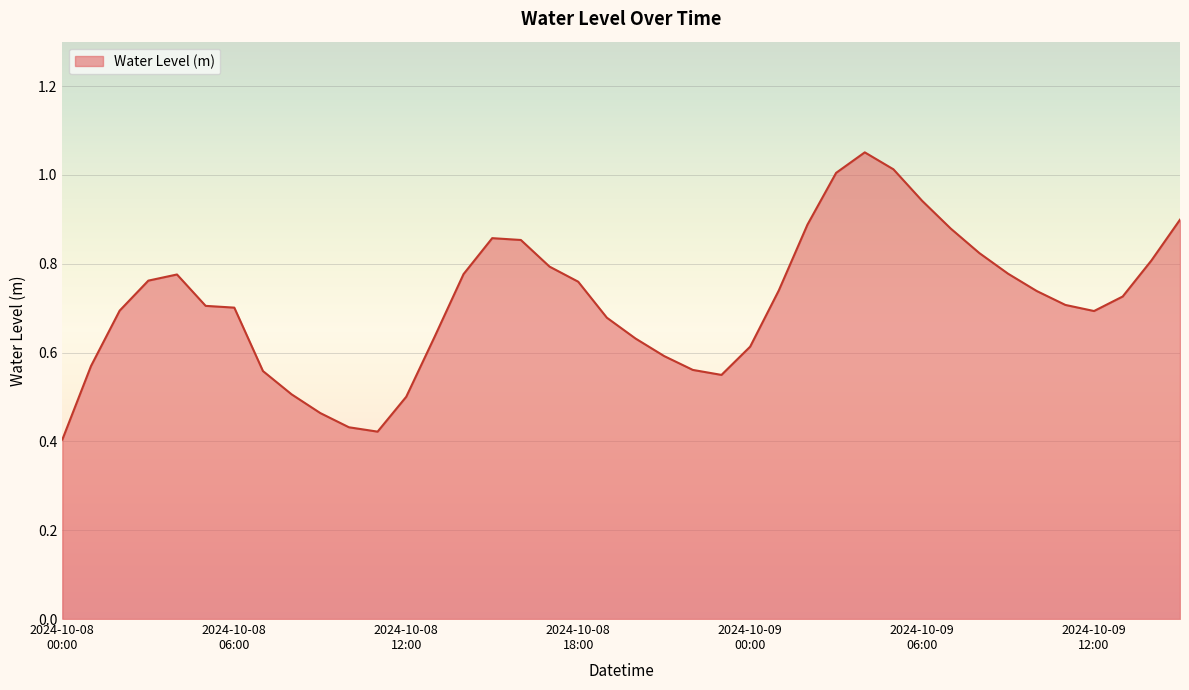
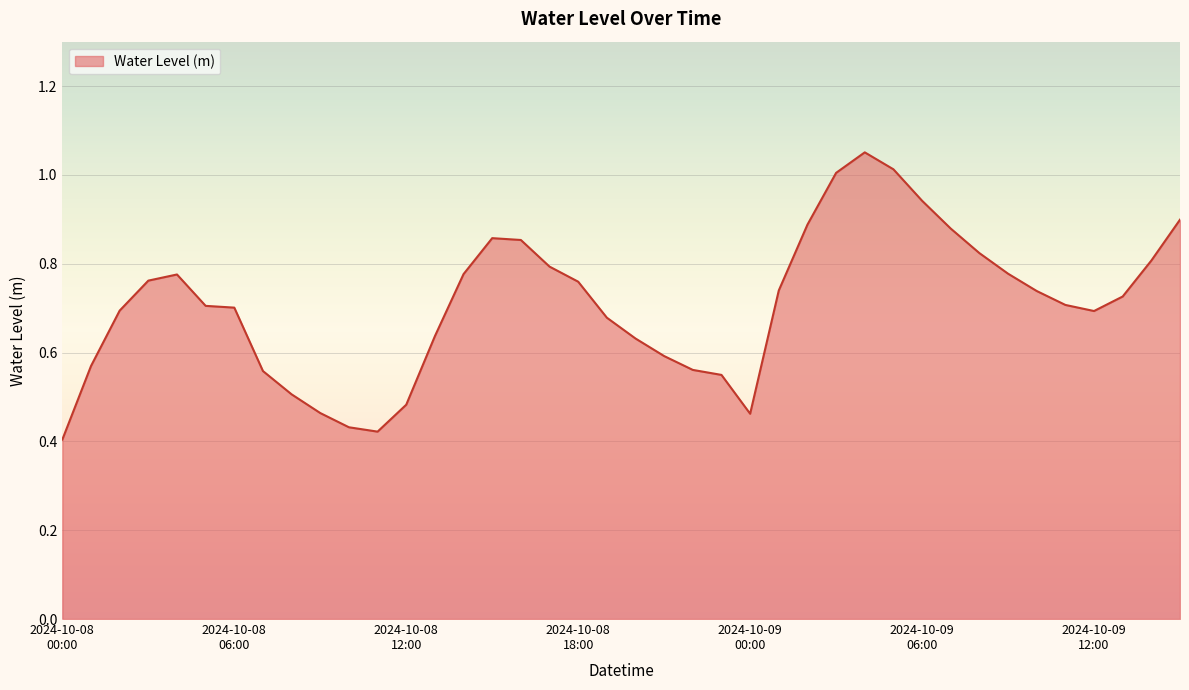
2024-10-08 12:00: 0.50 -> 0.48
2024-10-09 00:00: 0.61 -> 0.46
